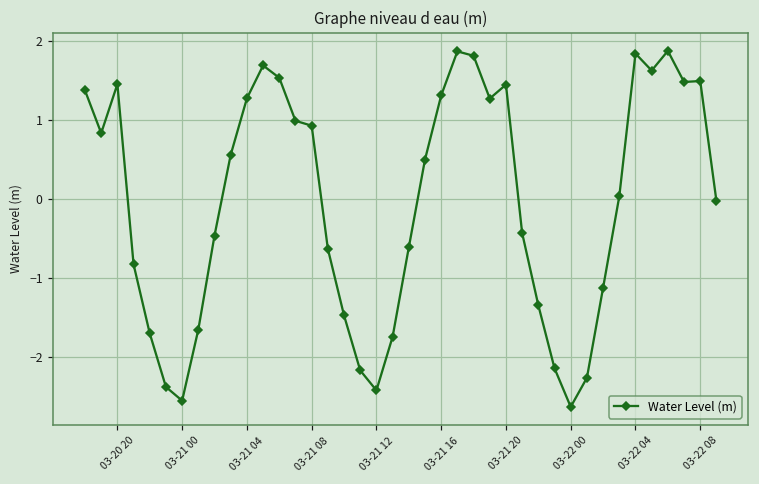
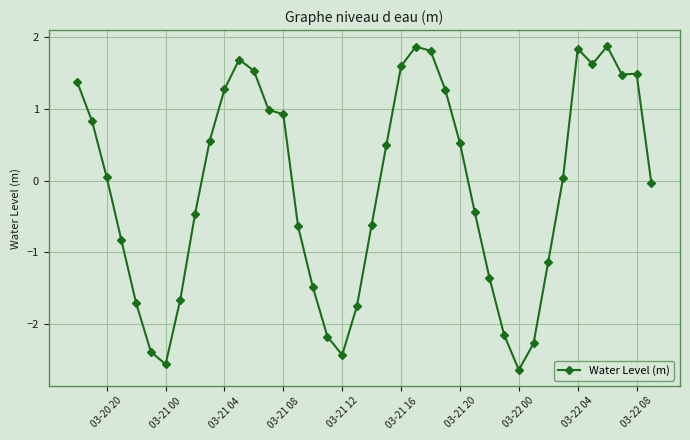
03-20 20: 1.4 -> 0.0
03-21 16: 1.3 -> 1.6
03-21 20: 1.4 -> 0.5
